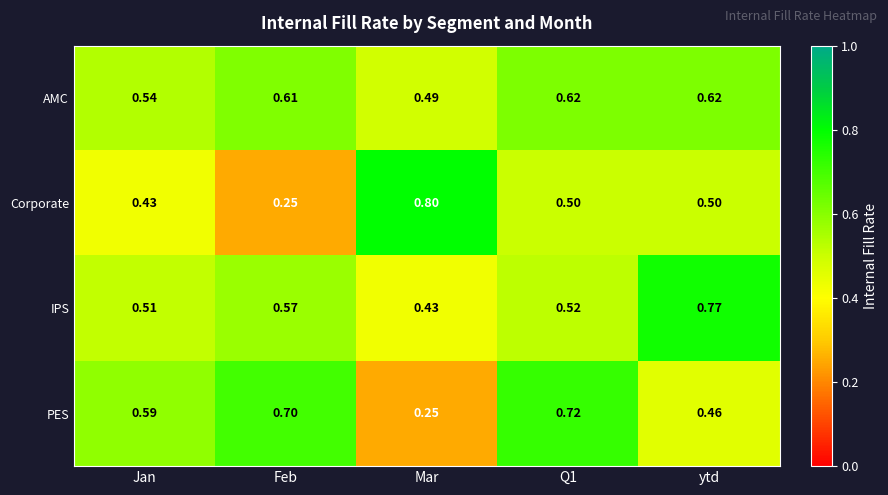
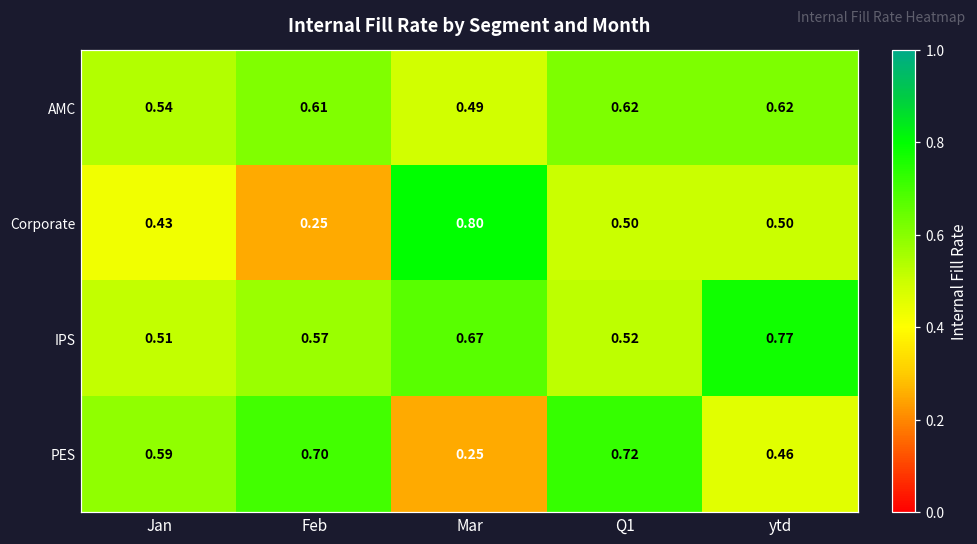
IPS, Mar: 0.43 -> 0.67
